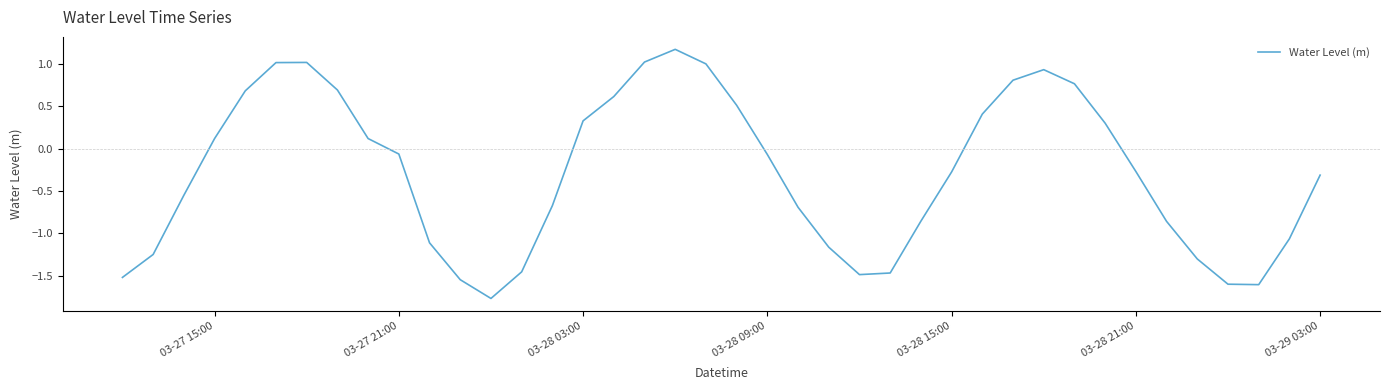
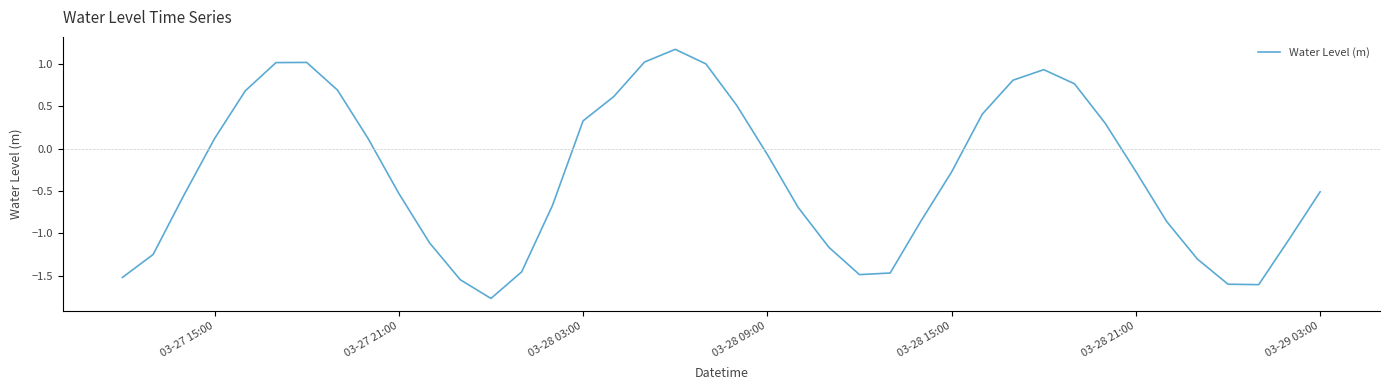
03-27 21:00: -0.1 -> -0.5
03-29 03:00: -0.3 -> -0.5
